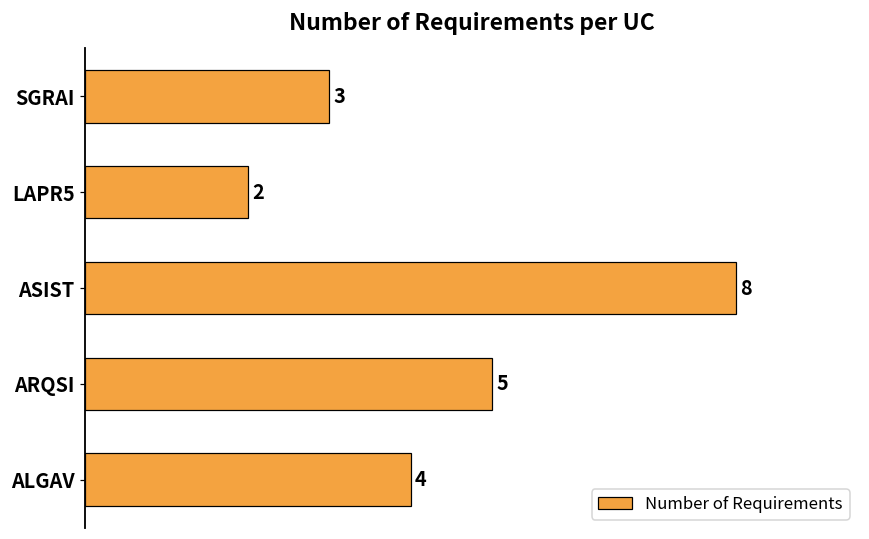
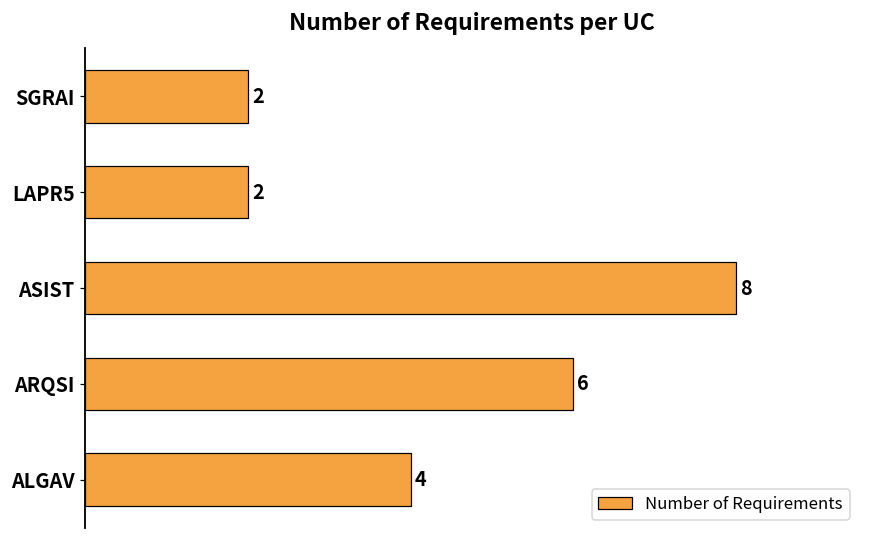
SGRAI: 3 -> 2
ARQSI: 5 -> 6
